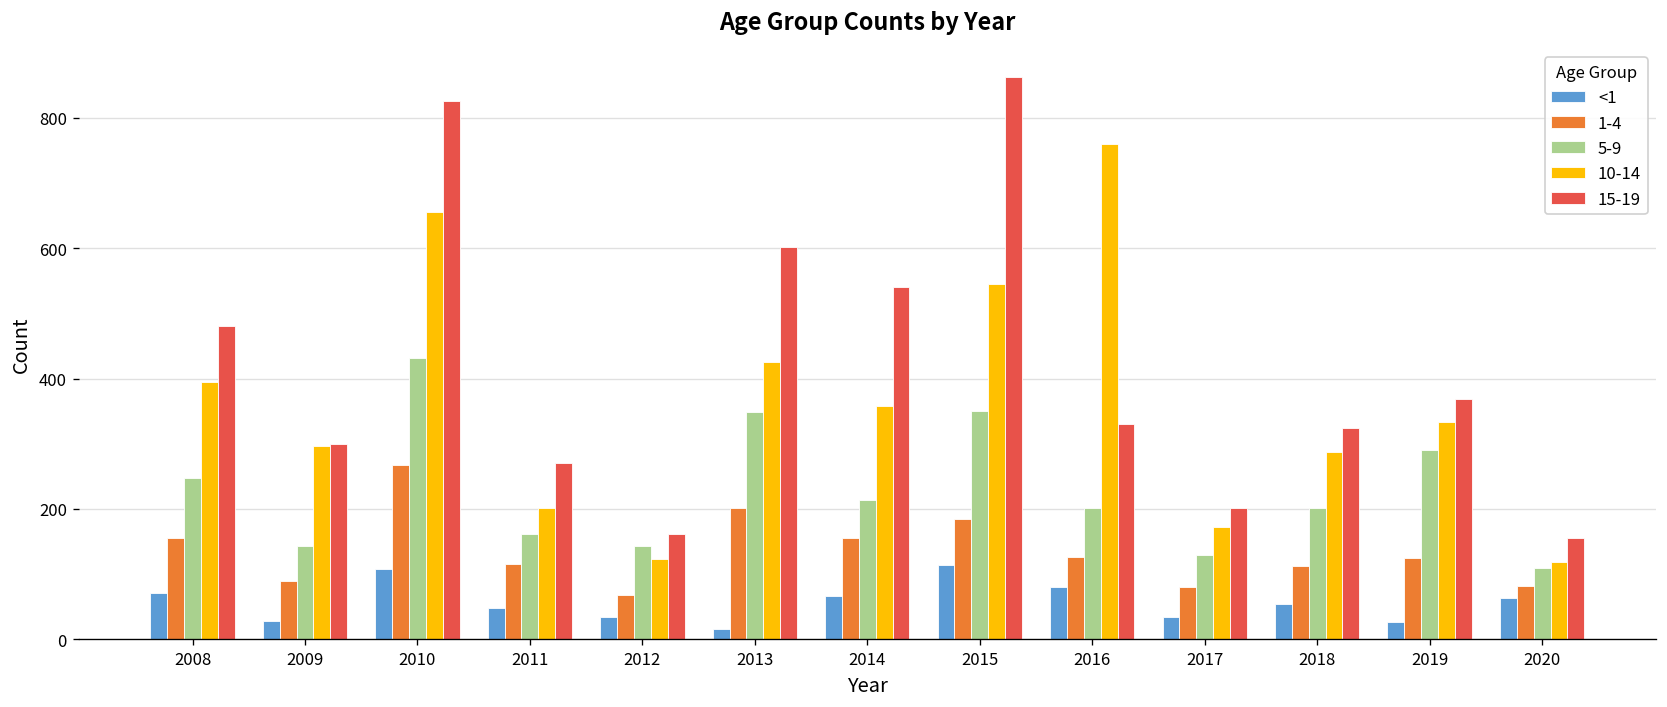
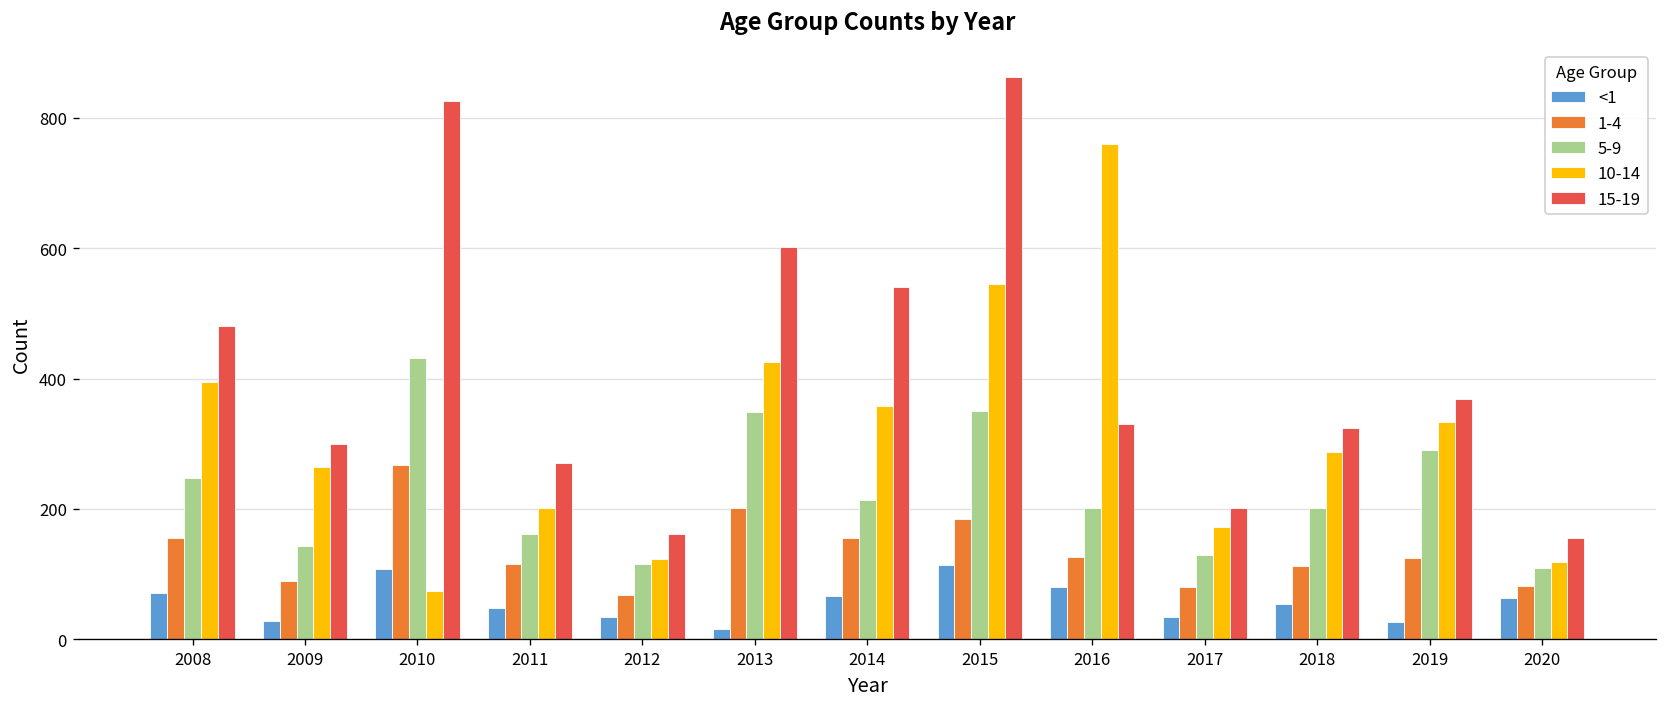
10-14, 2009: 300 -> 260
10-14, 2010: 660 -> 70
5-9, 2012: 140 -> 120
